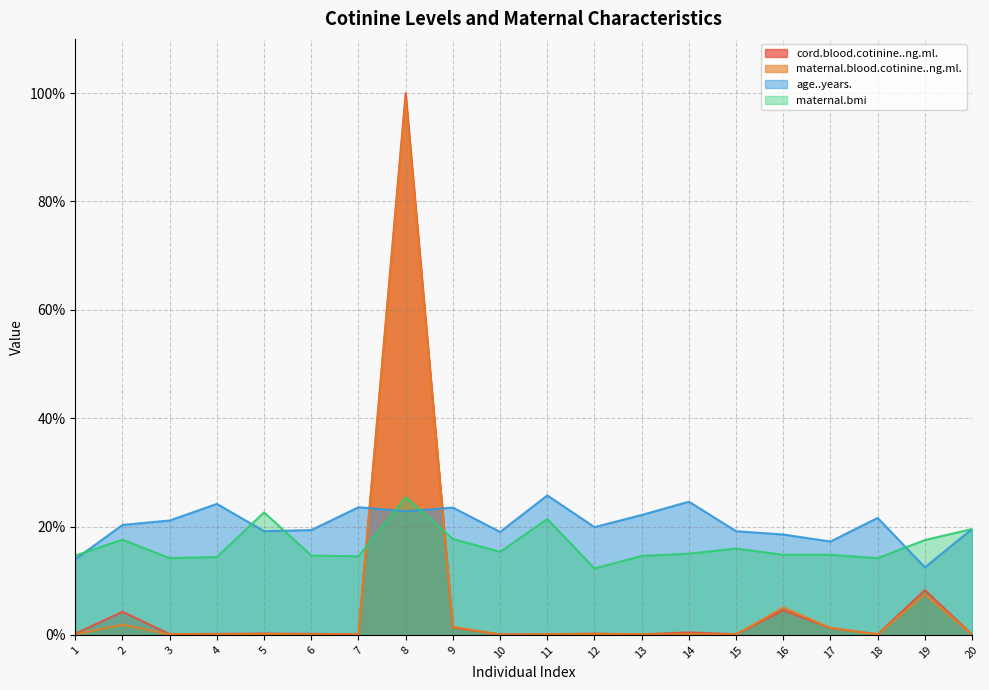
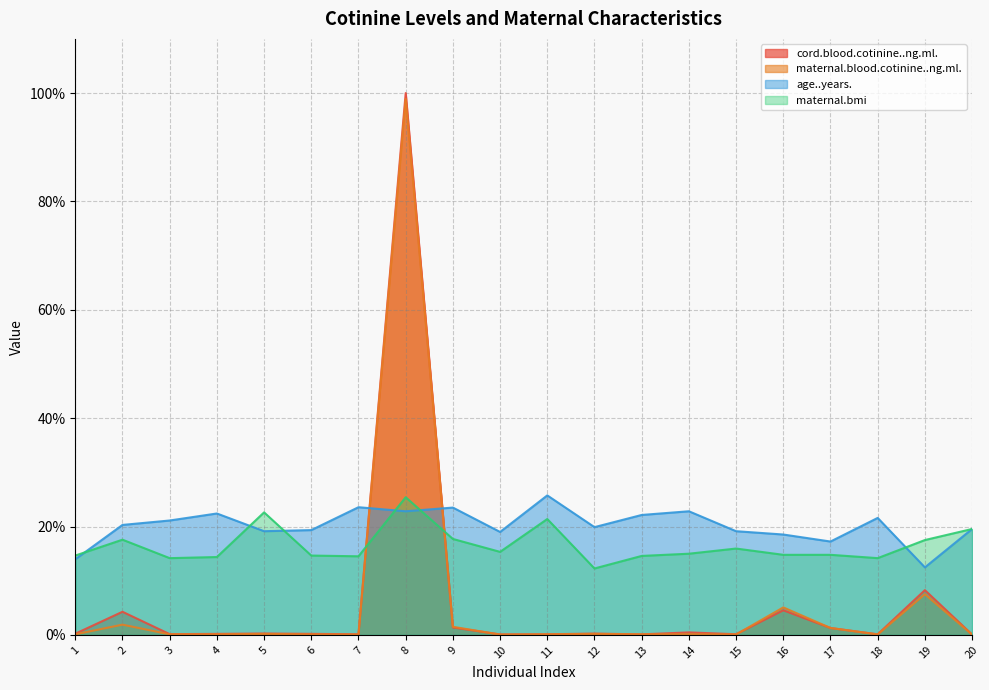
age..years., 4: 24% -> 22%
age..years., 14: 25% -> 23%
